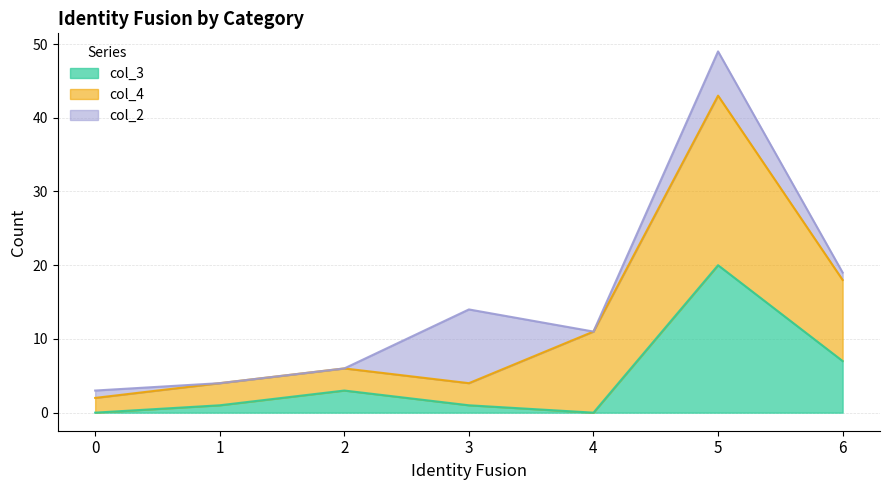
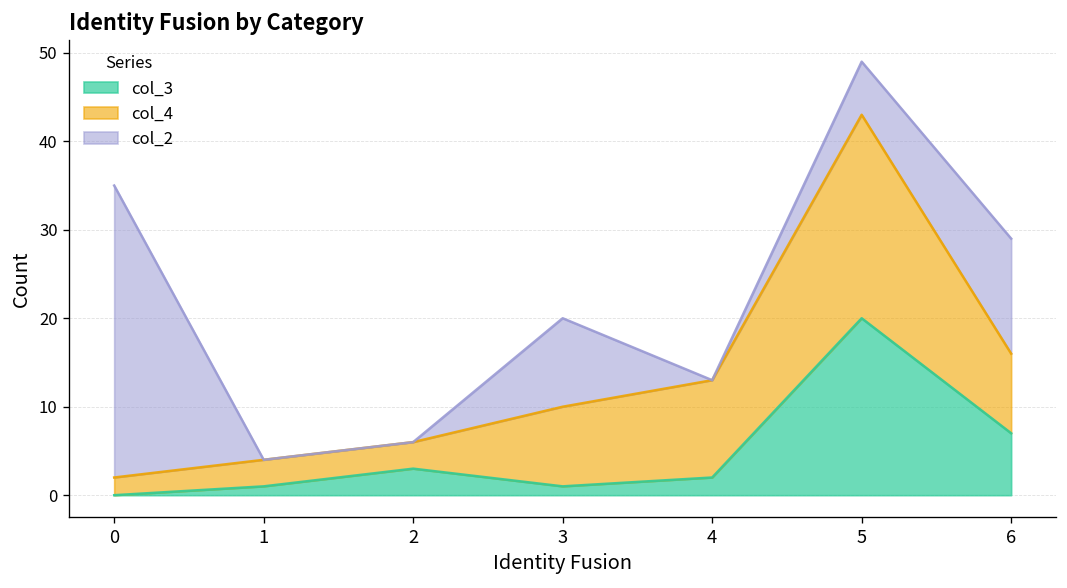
col_2, 0: 1 -> 33
col_4, 3: 3 -> 9
col_3, 4: 0 -> 2
col_4, 6: 11 -> 9
col_2, 6: 1 -> 13
